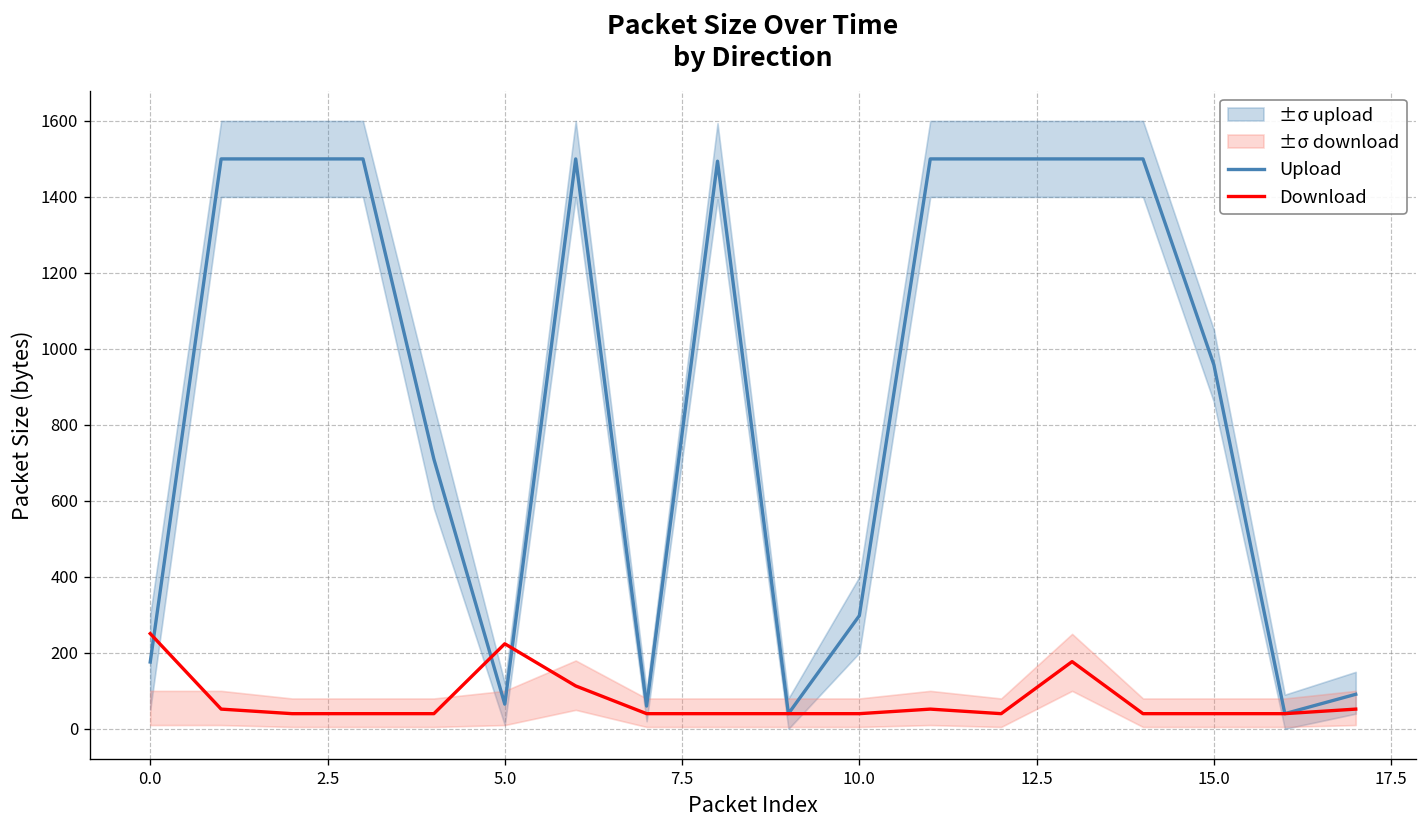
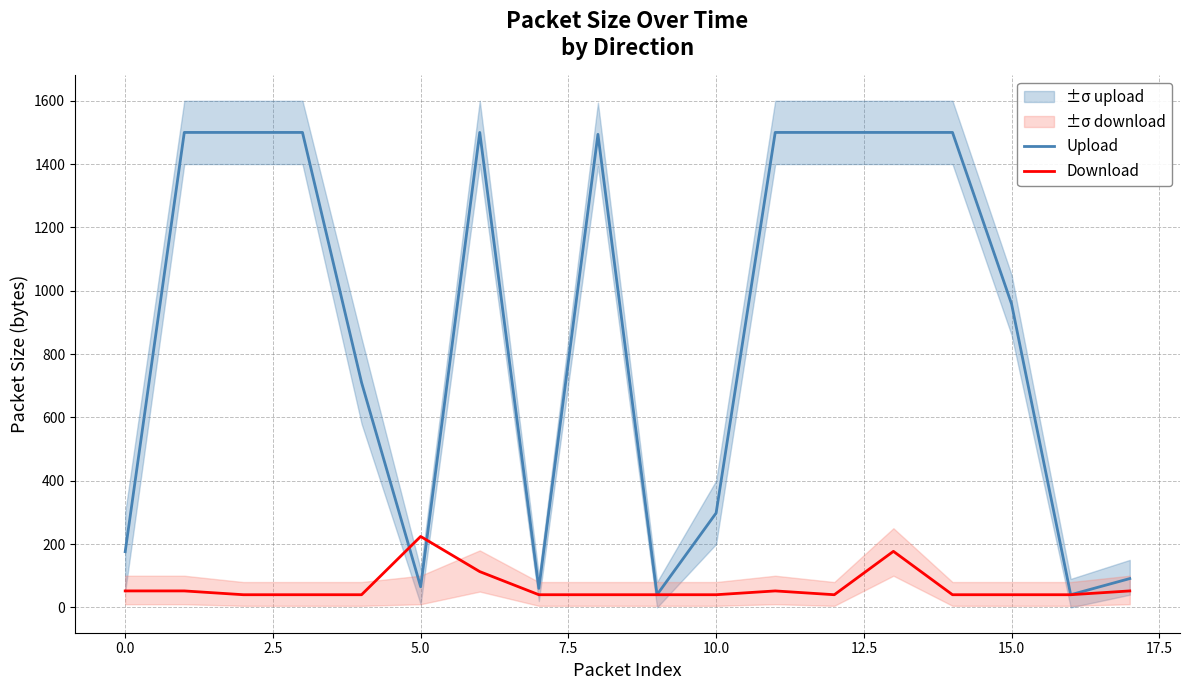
Download, 0.0: 250 -> 50
